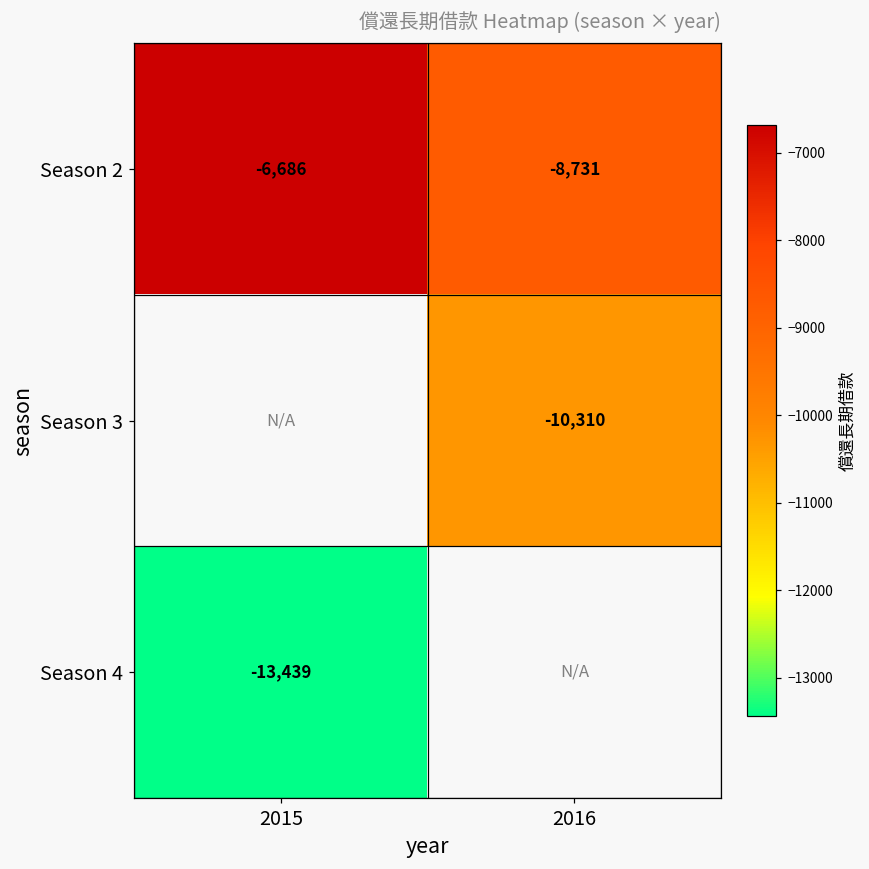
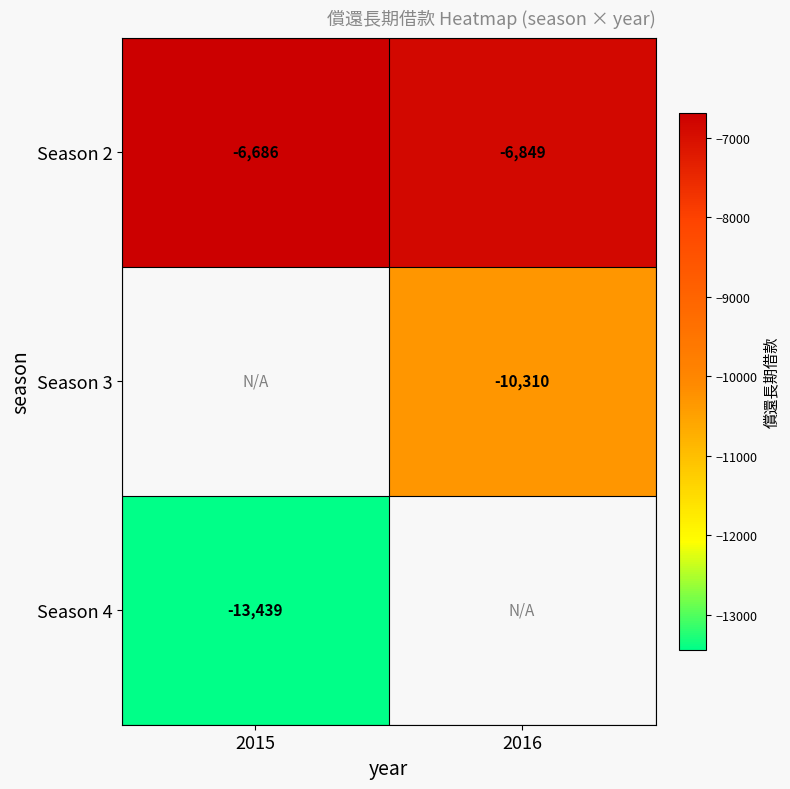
Season 2, 2016: -8,731 -> -6,849
